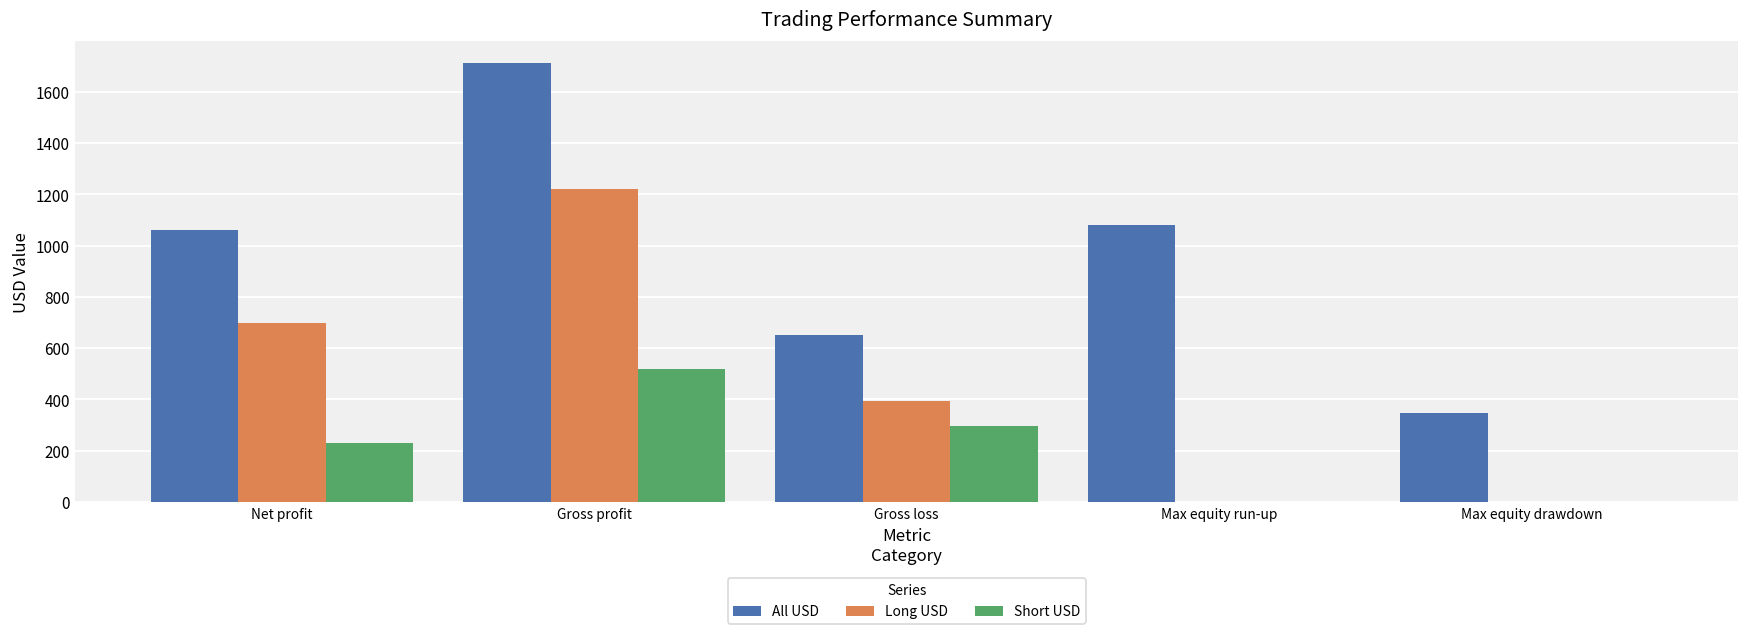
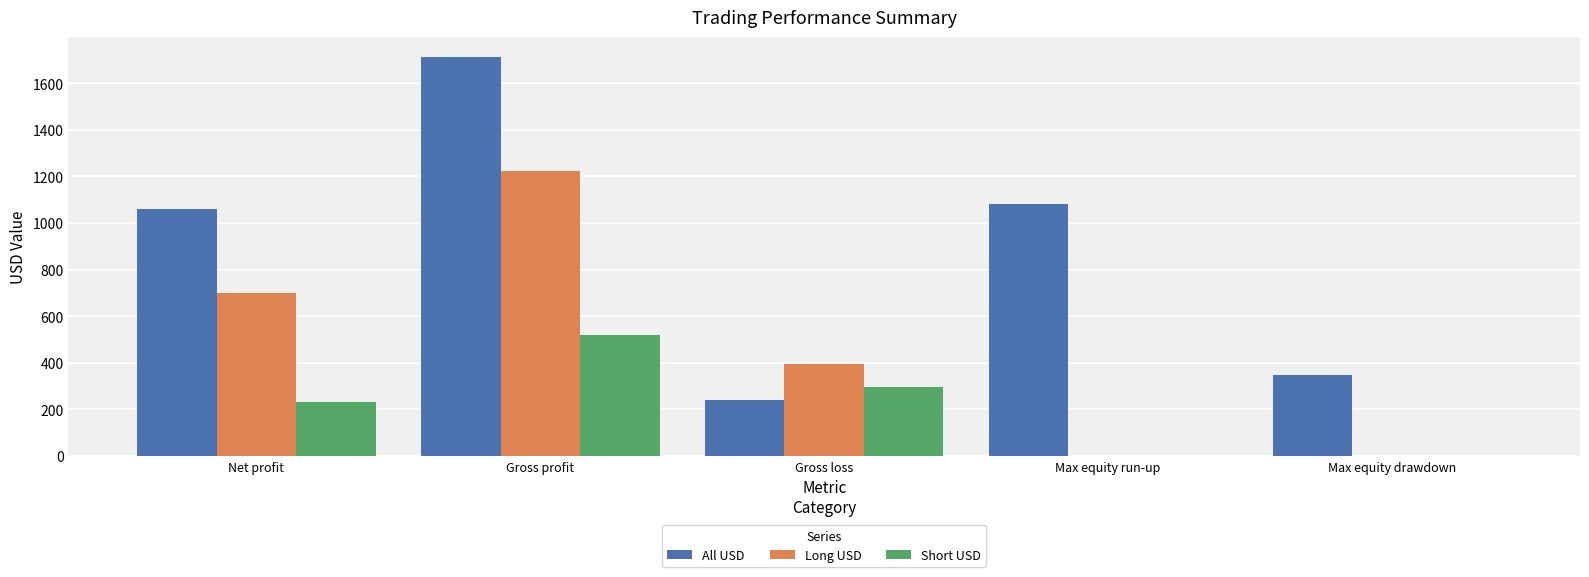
All USD, Gross loss: 650 -> 240
